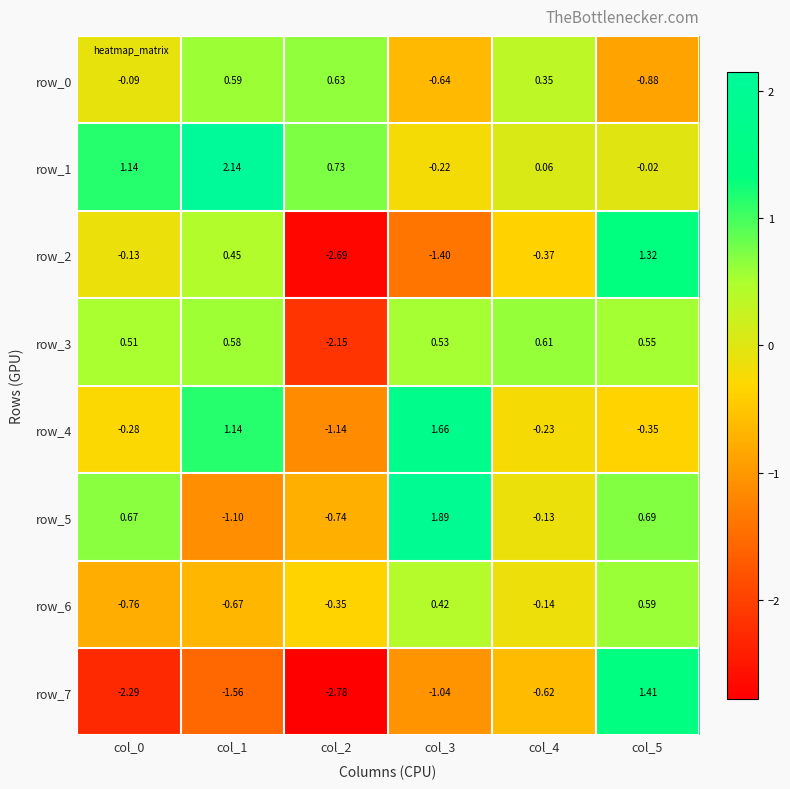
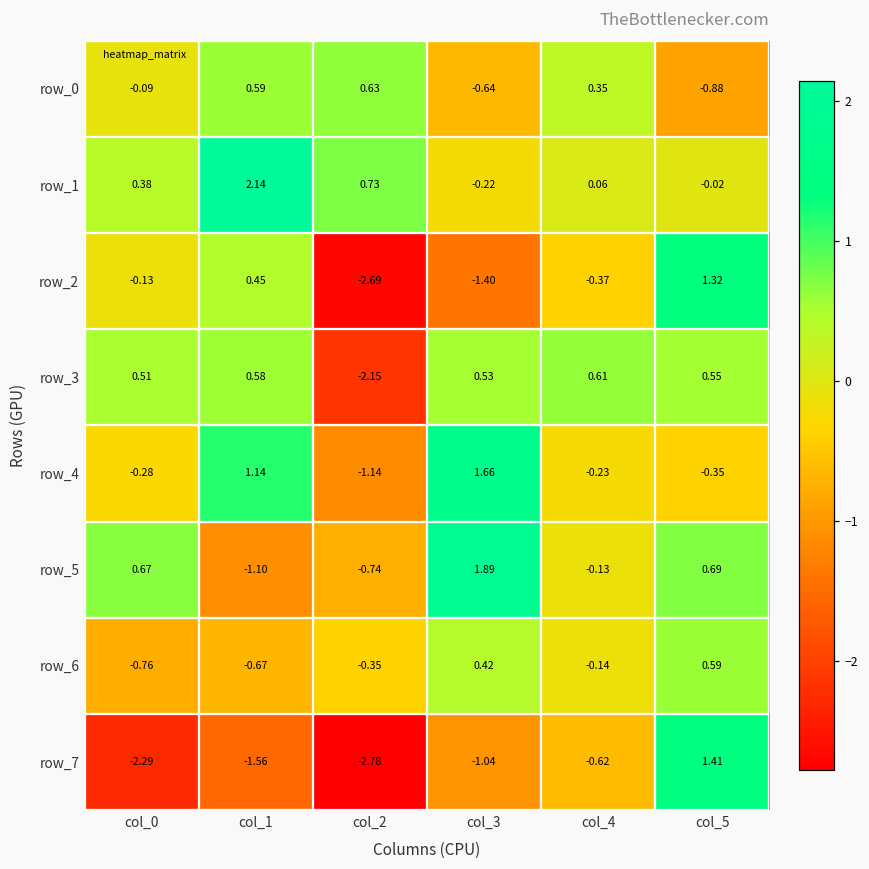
row_1, col_0: 1.14 -> 0.38
